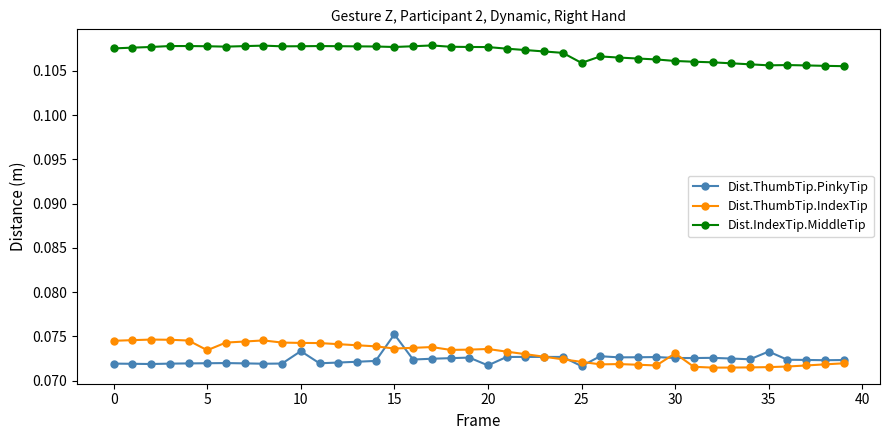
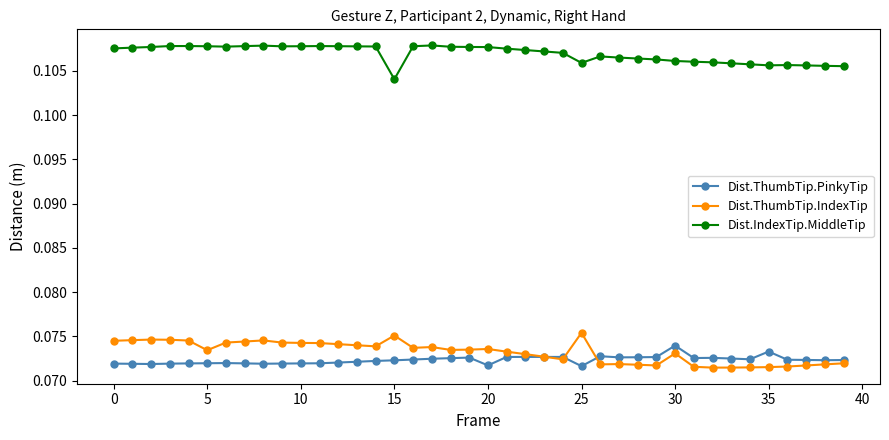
Dist.ThumbTip.PinkyTip, 10: 0.073 -> 0.072
Dist.ThumbTip.PinkyTip, 15: 0.075 -> 0.072
Dist.ThumbTip.IndexTip, 15: 0.074 -> 0.075
Dist.IndexTip.MiddleTip, 15: 0.108 -> 0.104
Dist.ThumbTip.IndexTip, 25: 0.072 -> 0.075
Dist.ThumbTip.PinkyTip, 30: 0.073 -> 0.074
